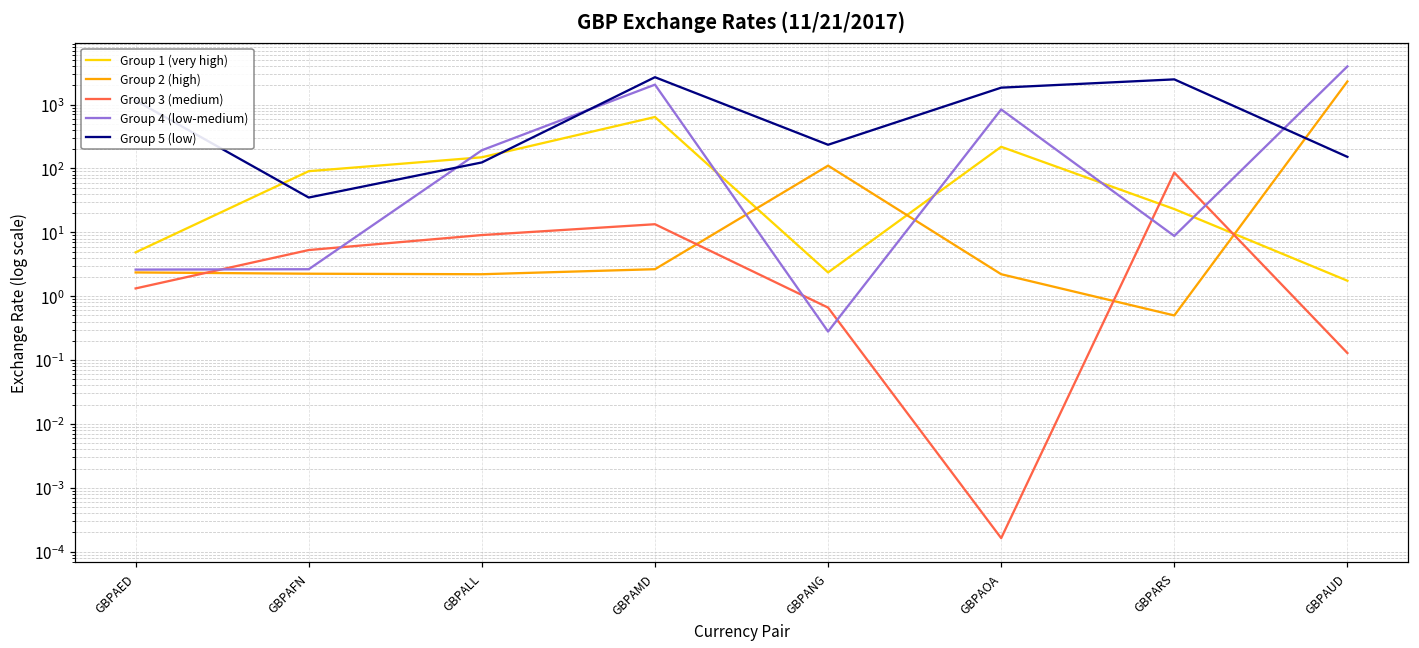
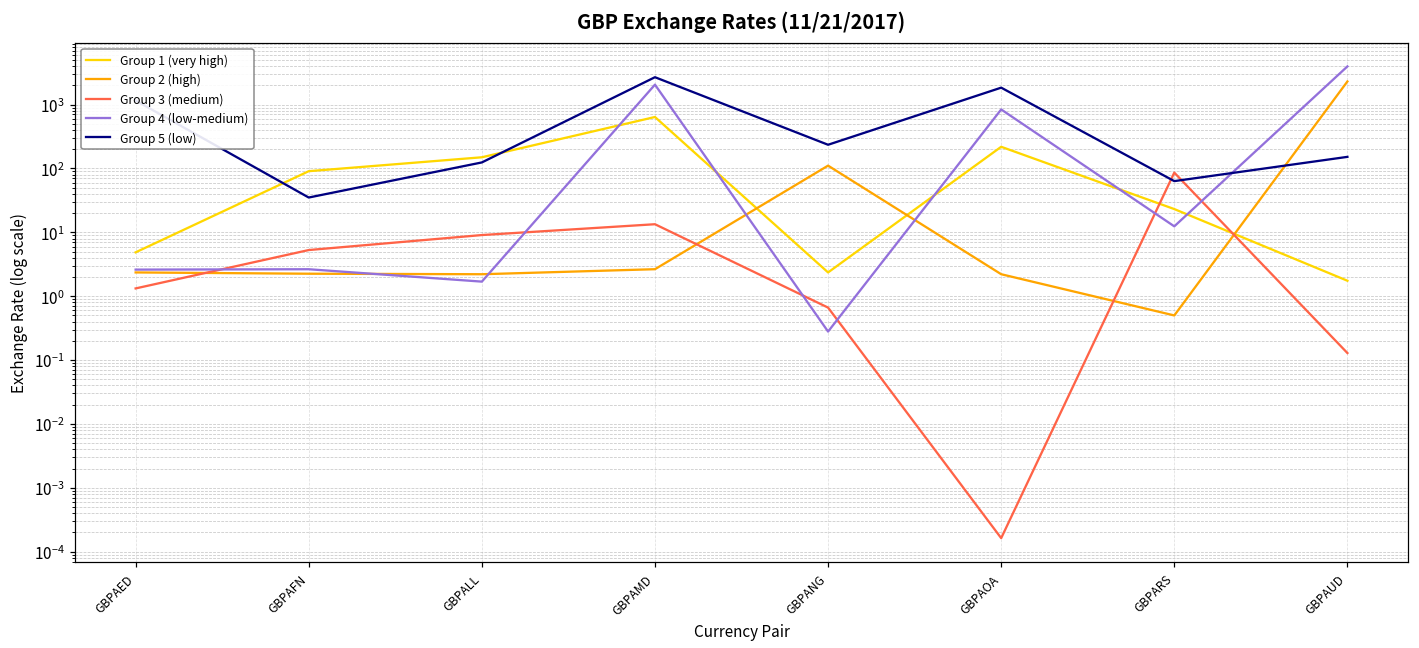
Group 4 (low-medium), GBPALL: 190 -> 1.7
Group 4 (low-medium), GBPARS: 9 -> 12
Group 5 (low), GBPARS: 2500 -> 60
